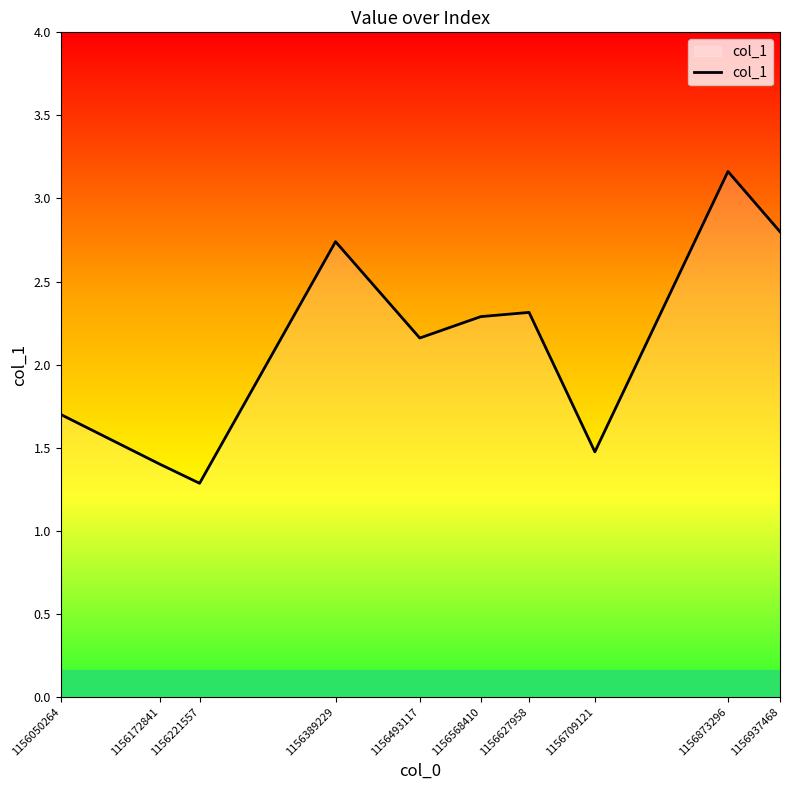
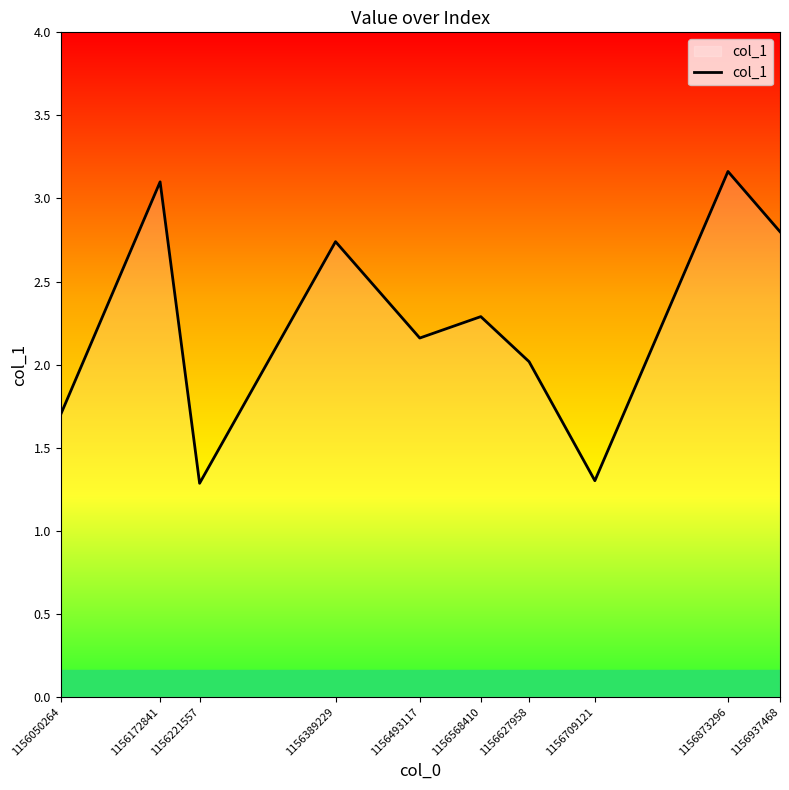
1156172841: 1.4 -> 3.1
1156627958: 2.31 -> 2.02
1156709121: 1.48 -> 1.30
